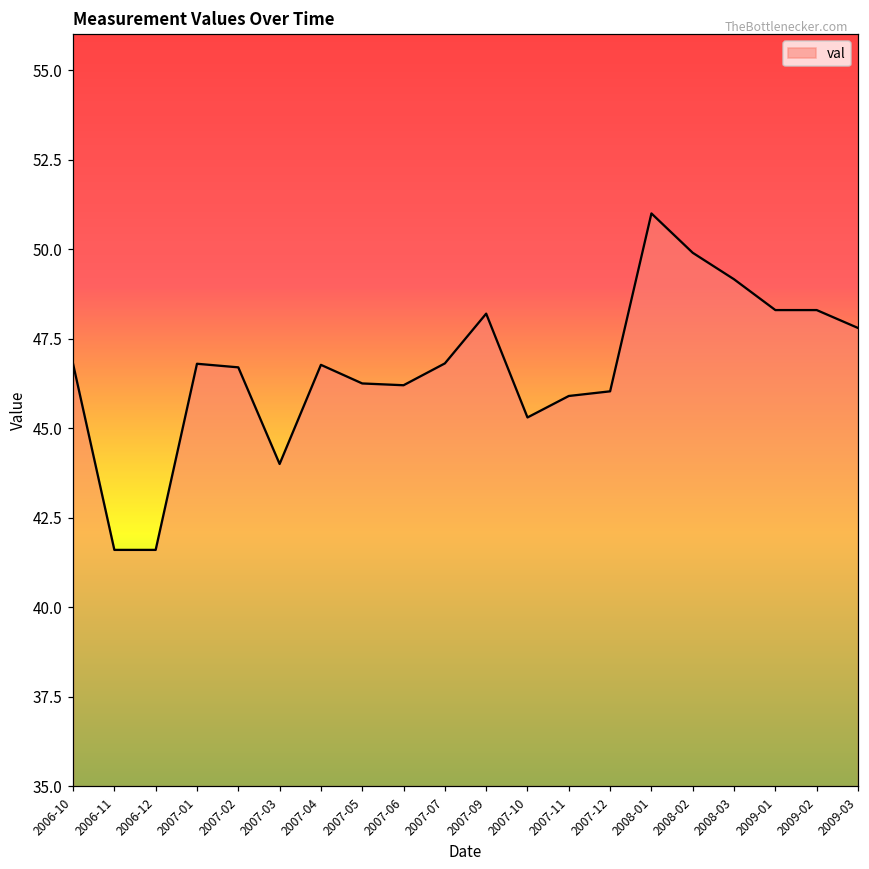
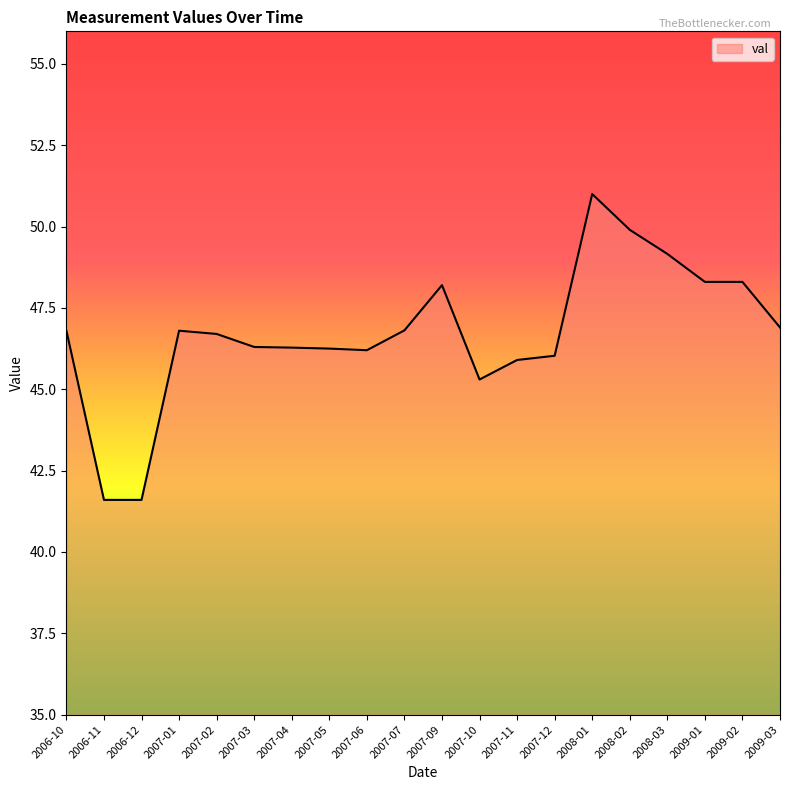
2007-03: 44.0 -> 46.3
2007-04: 46.8 -> 46.3
2009-03: 47.8 -> 46.9
